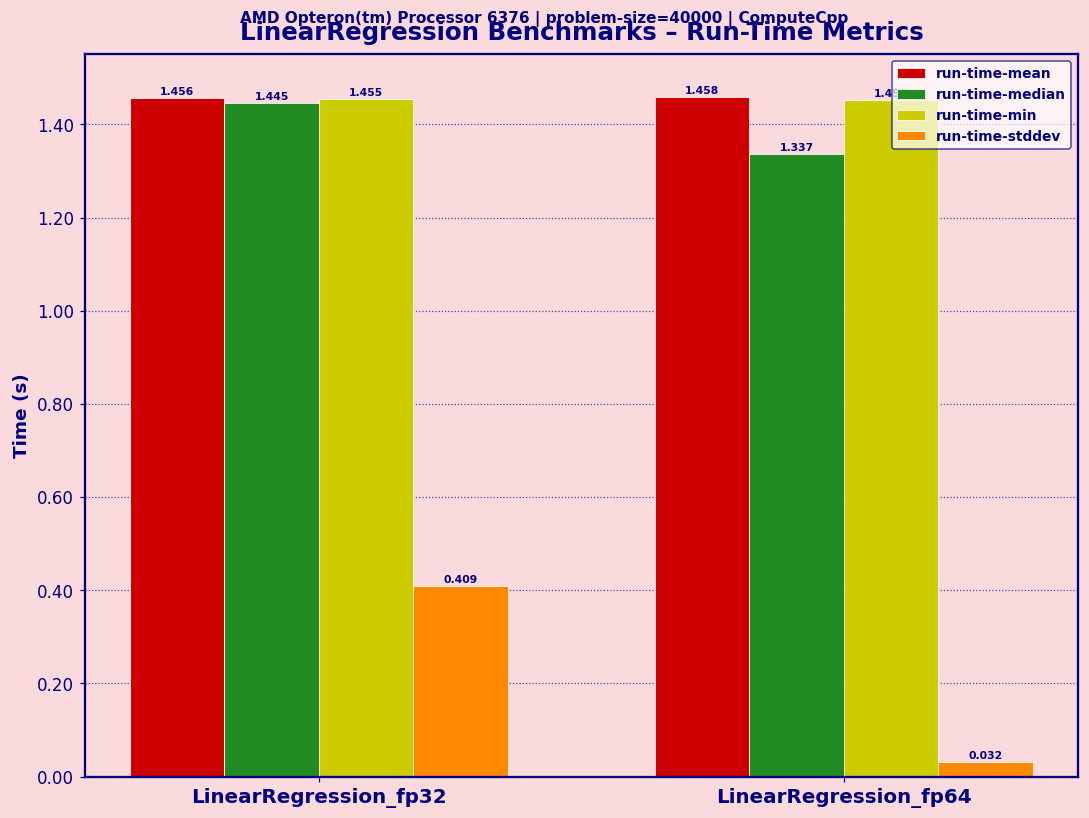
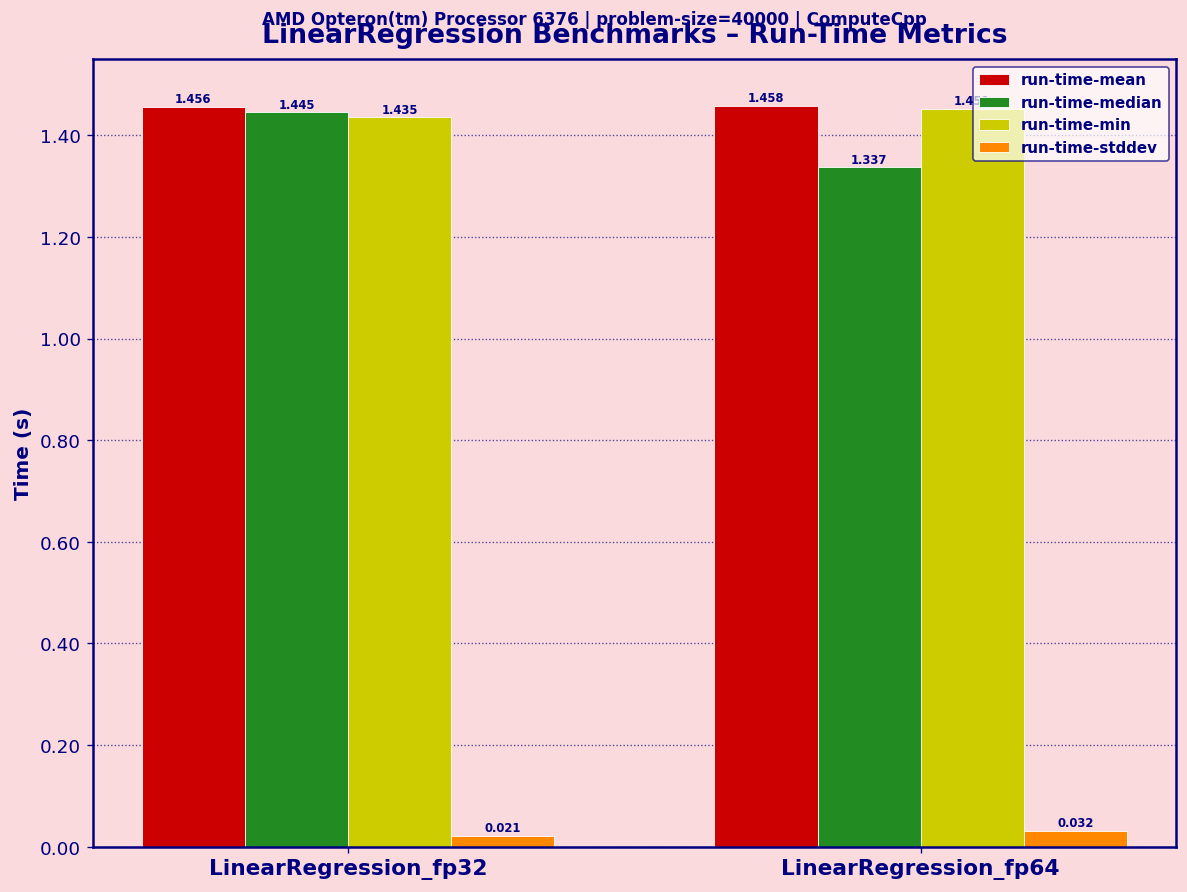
run-time-min, LinearRegression_fp32: 1.455 -> 1.435
run-time-stddev, LinearRegression_fp32: 0.409 -> 0.021
